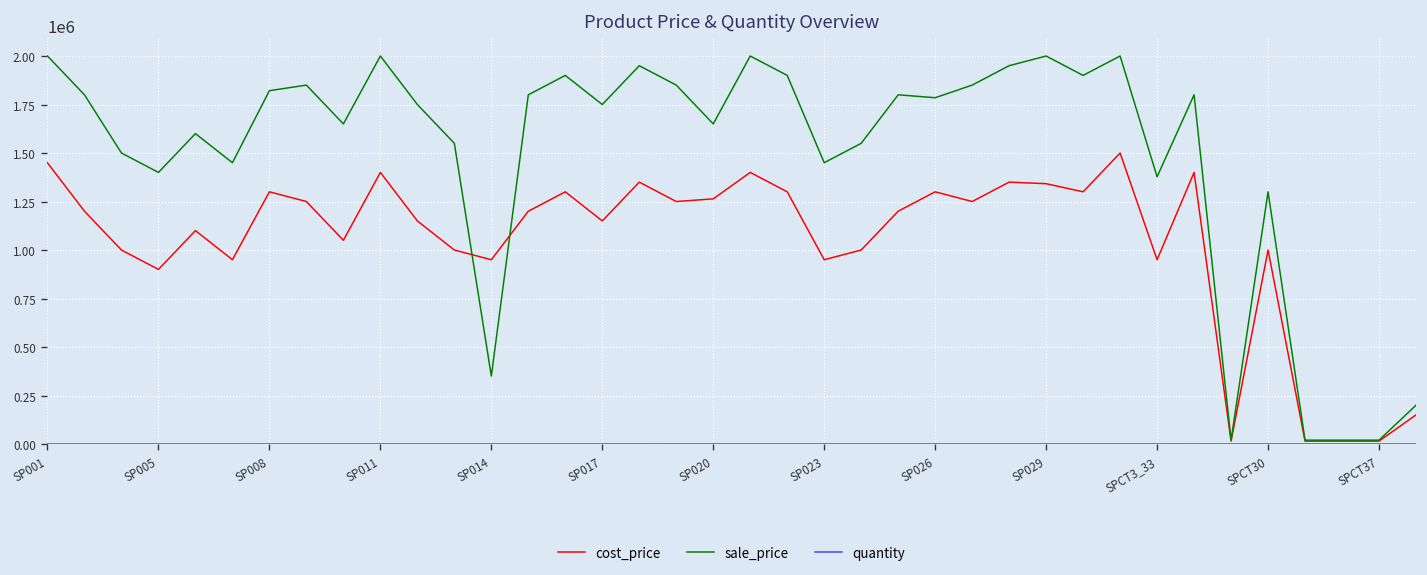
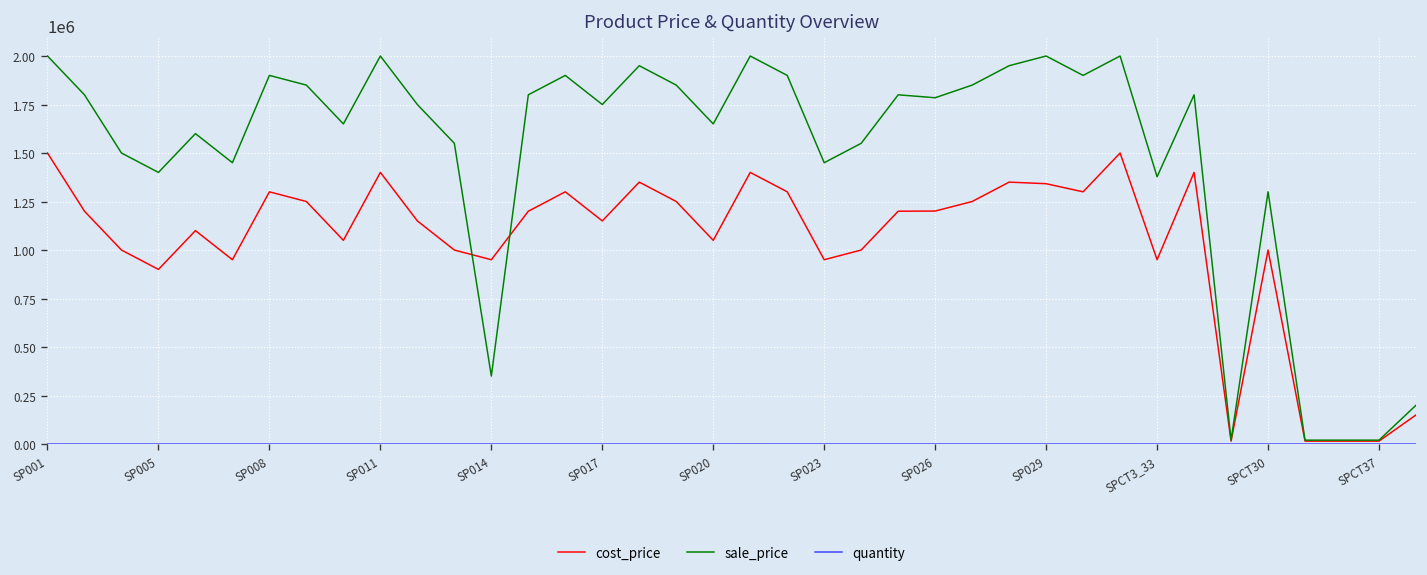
cost_price, SP001: 1450000 -> 1500000
sale_price, SP008: 1820000 -> 1900000
cost_price, SP020: 1260000 -> 1050000
cost_price, SP026: 1300000 -> 1200000
